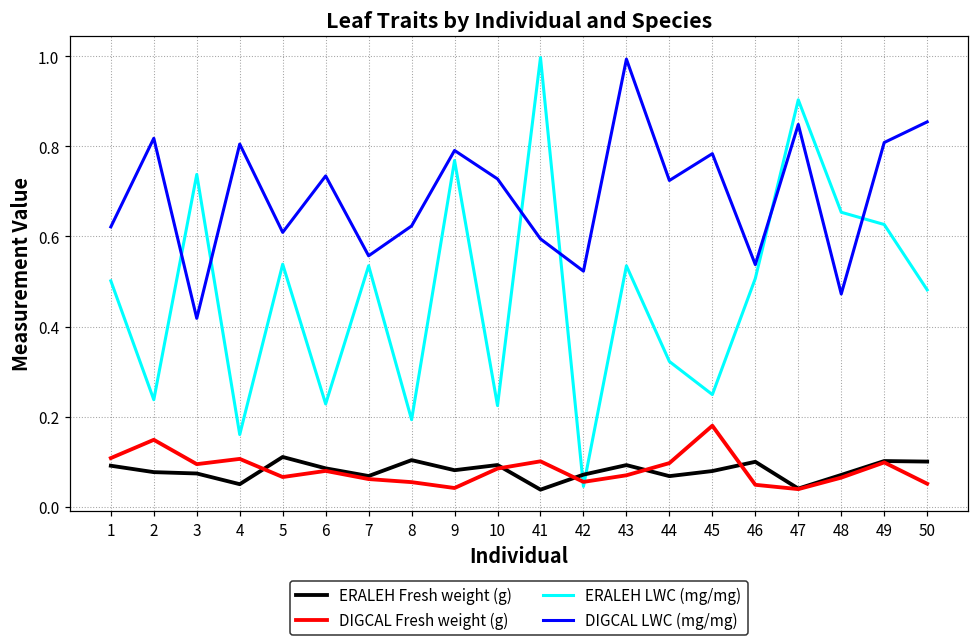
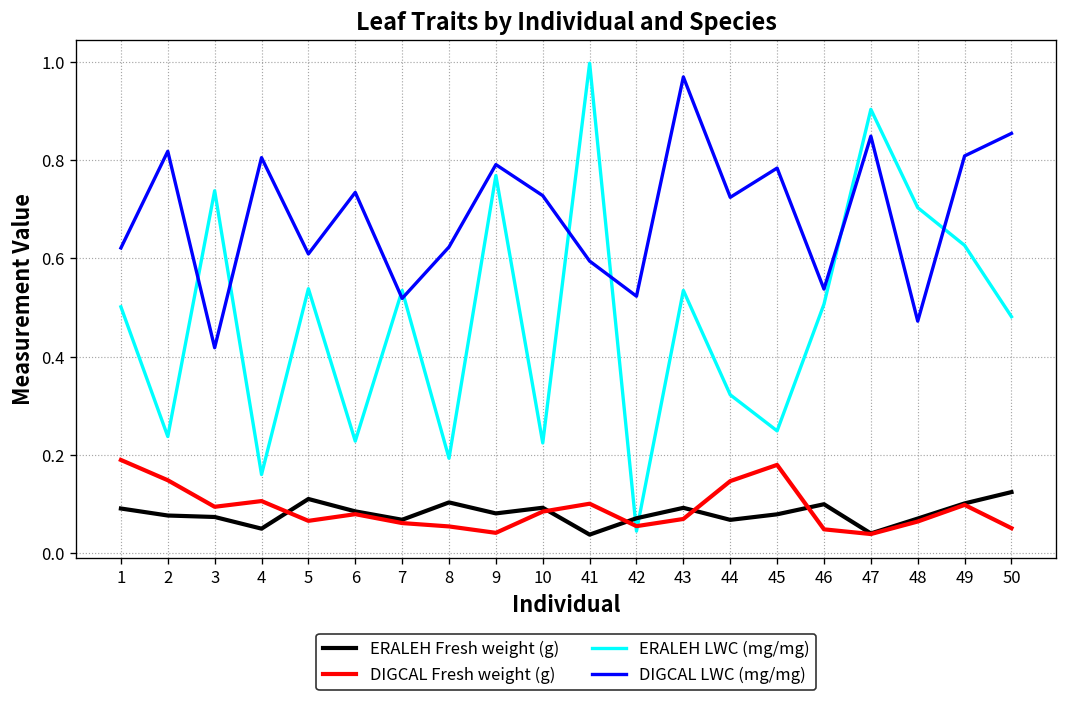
DIGCAL Fresh weight (g), 1: 0.11 -> 0.19
DIGCAL LWC (mg/mg), 7: 0.56 -> 0.52
DIGCAL LWC (mg/mg), 43: 0.99 -> 0.97
DIGCAL Fresh weight (g), 44: 0.10 -> 0.15
ERALEH LWC (mg/mg), 48: 0.65 -> 0.70
ERALEH Fresh weight (g), 50: 0.10 -> 0.12
